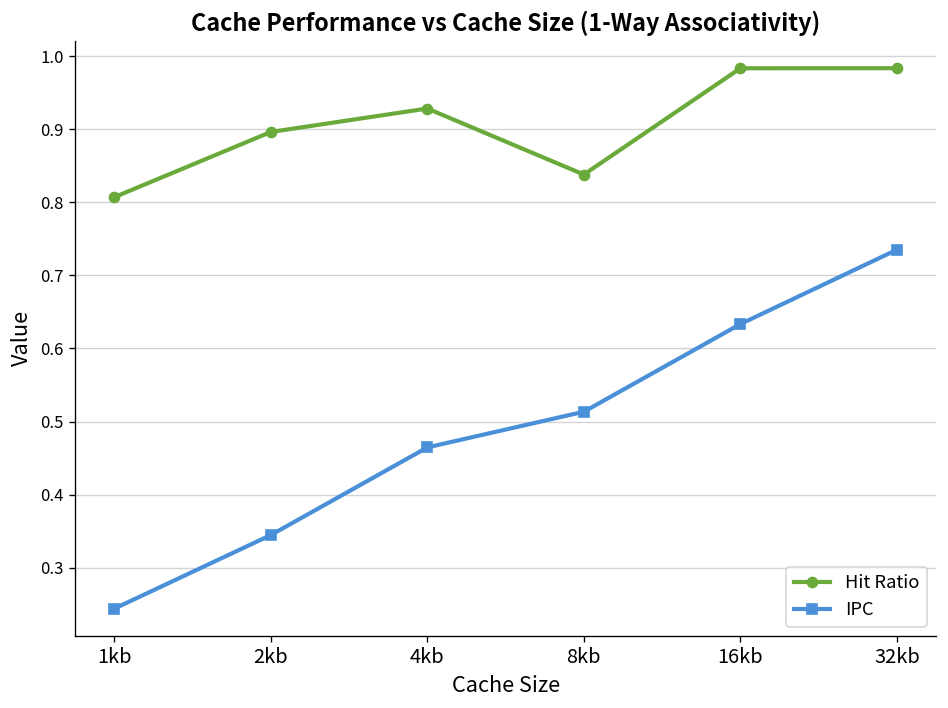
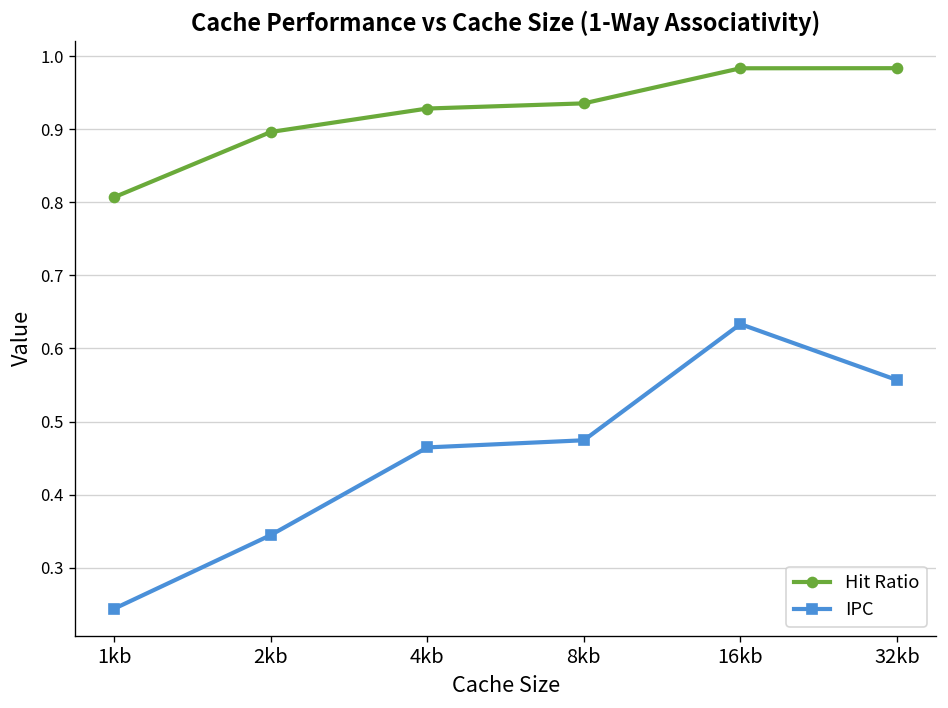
Hit Ratio, 8kb: 0.84 -> 0.94
IPC, 8kb: 0.51 -> 0.47
IPC, 32kb: 0.74 -> 0.56
